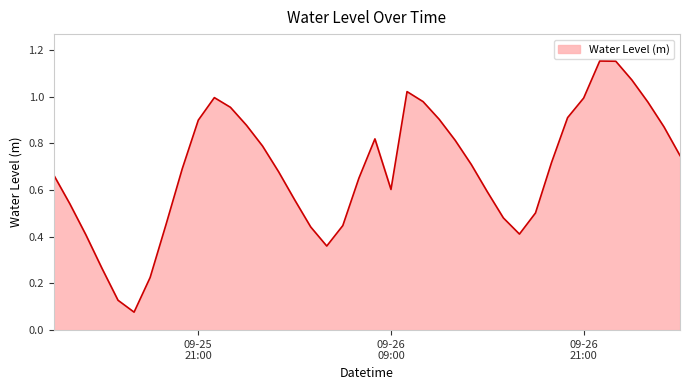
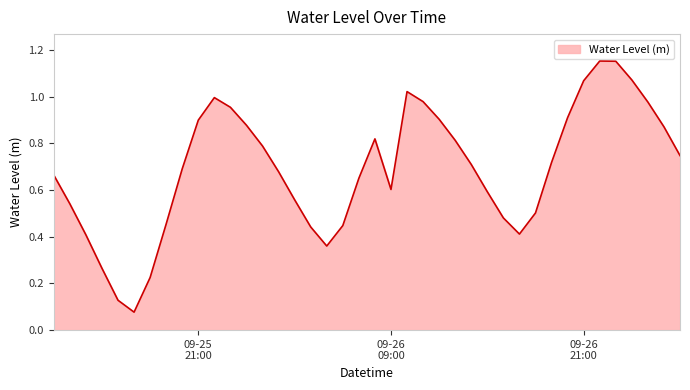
09-26 21:00: 0.99 -> 1.07
